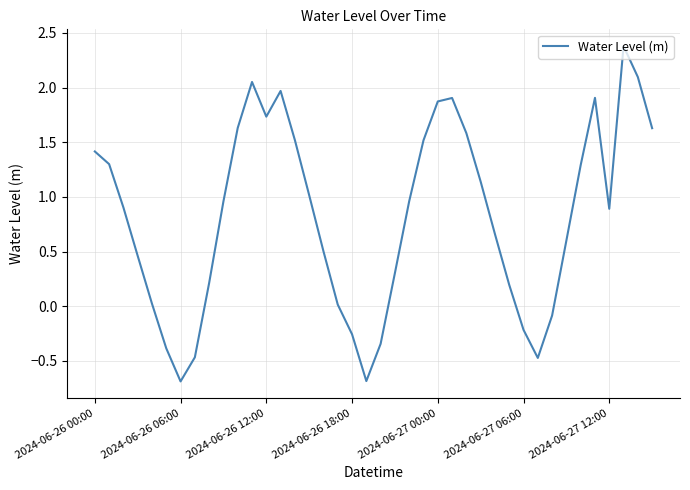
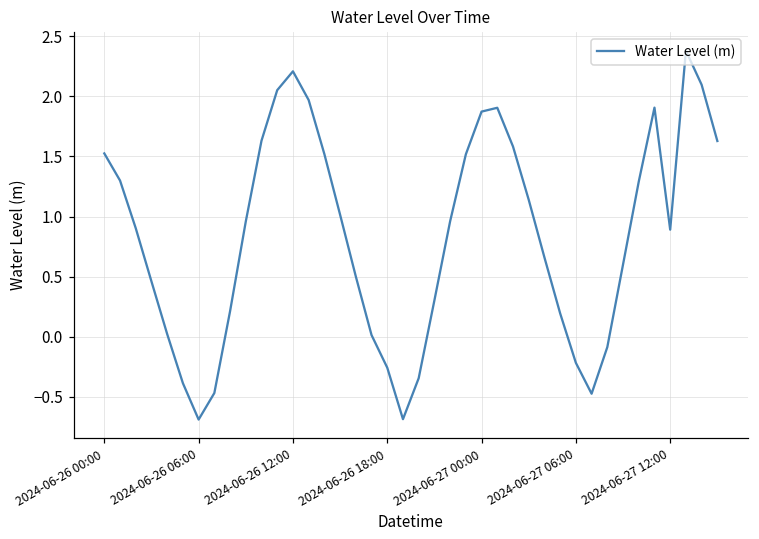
2024-06-26 00:00: 1.42 -> 1.53
2024-06-26 12:00: 1.73 -> 2.21
